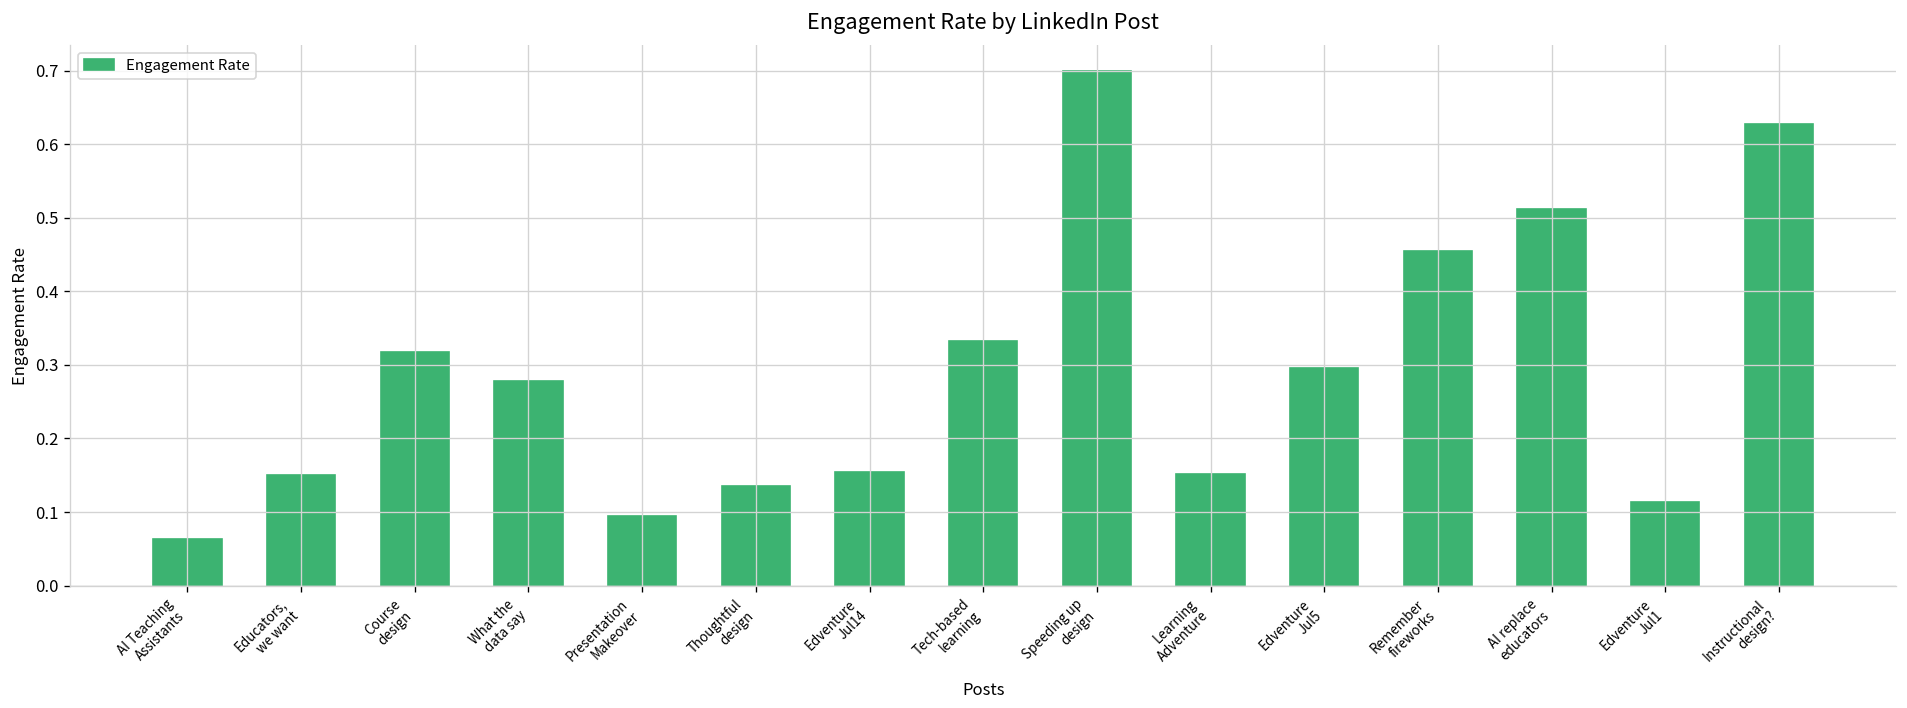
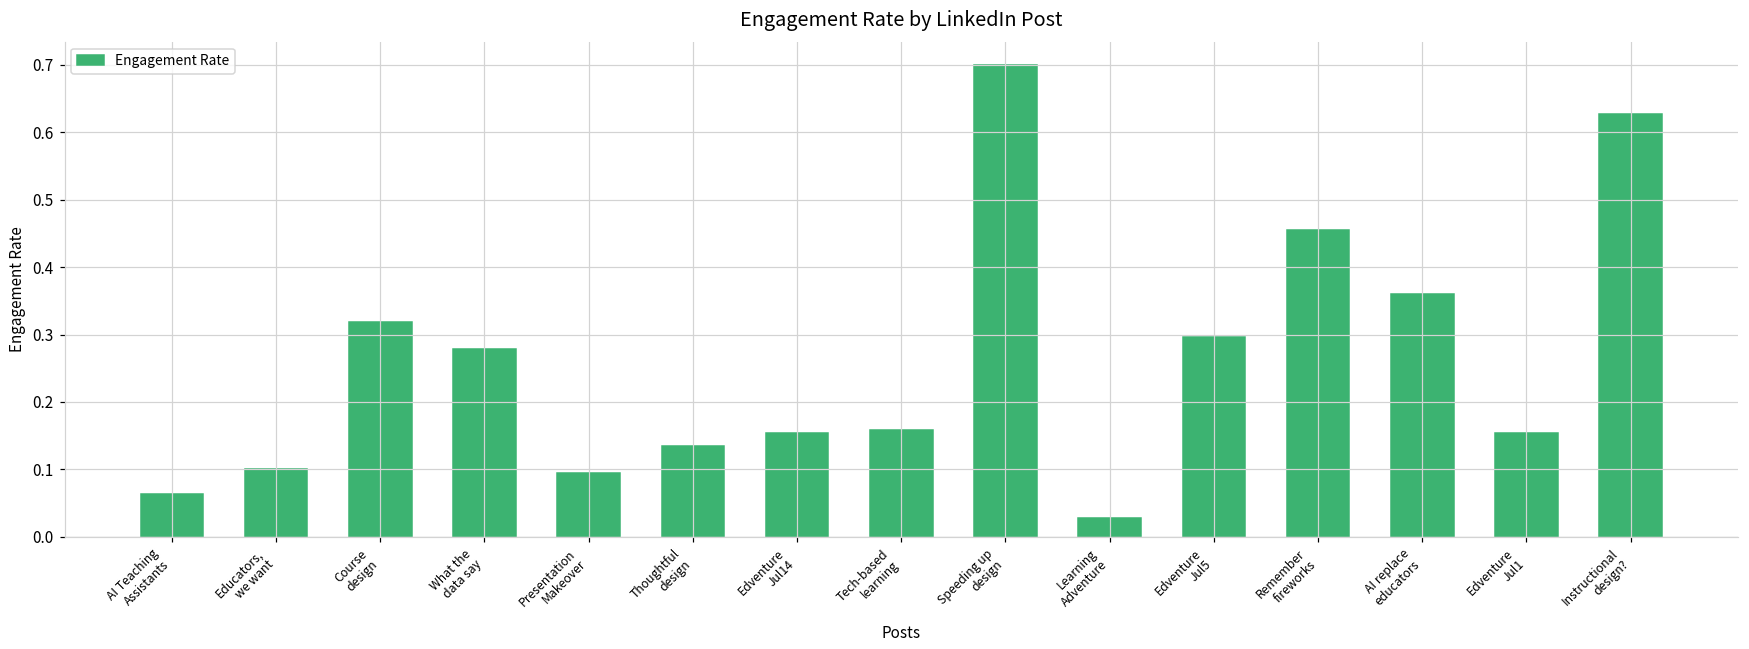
Educators, we want: 0.15 -> 0.10
Tech-based learning: 0.33 -> 0.16
Learning Adventure: 0.15 -> 0.03
AI replace educators: 0.51 -> 0.36
Edventure Jul1: 0.11 -> 0.15
